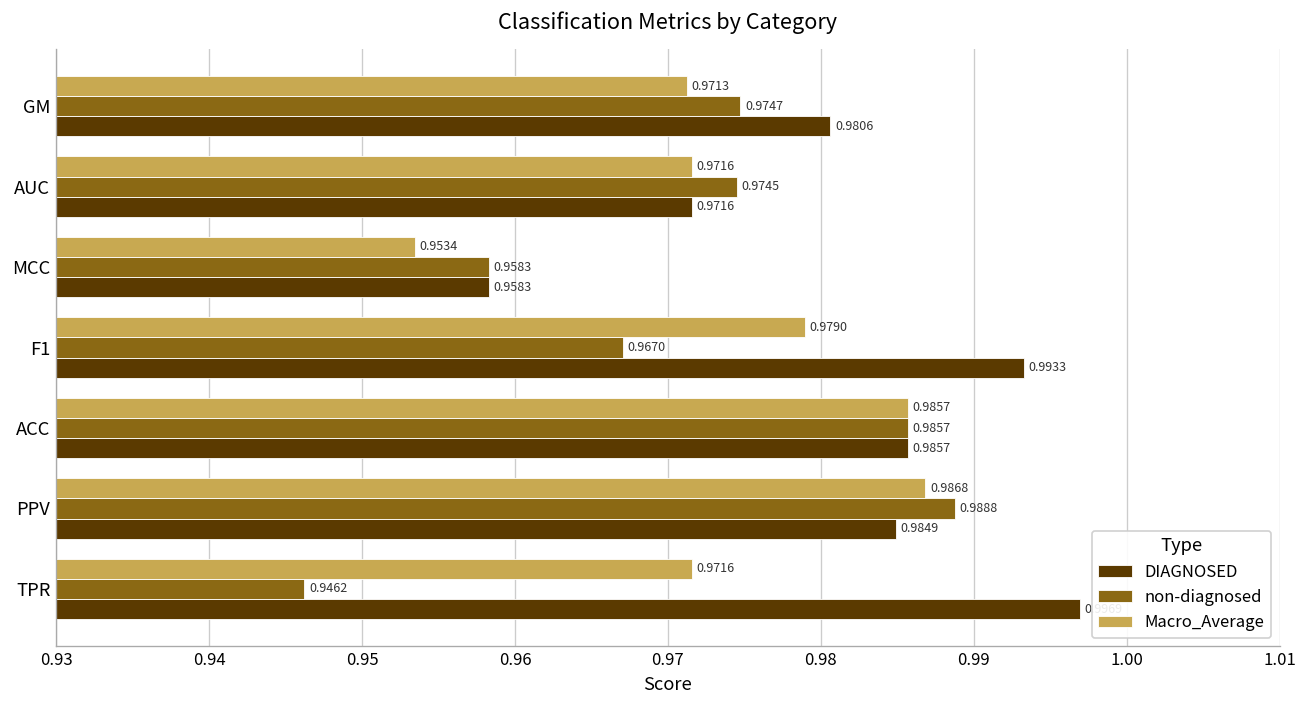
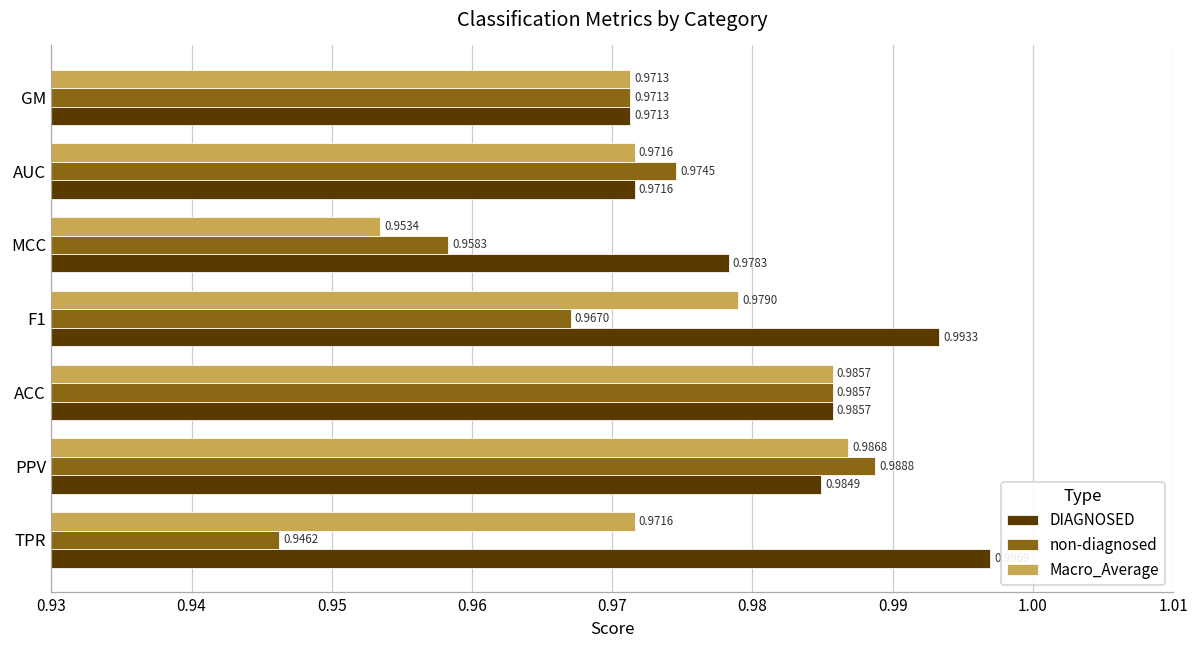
non-diagnosed, GM: 0.9747 -> 0.9713
DIAGNOSED, GM: 0.9806 -> 0.9713
DIAGNOSED, MCC: 0.9583 -> 0.9783
